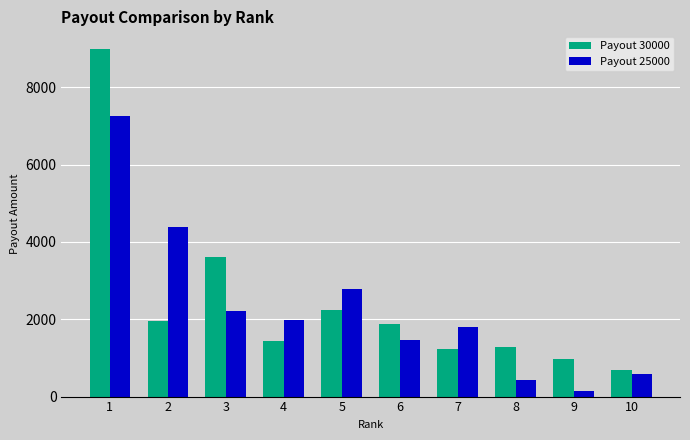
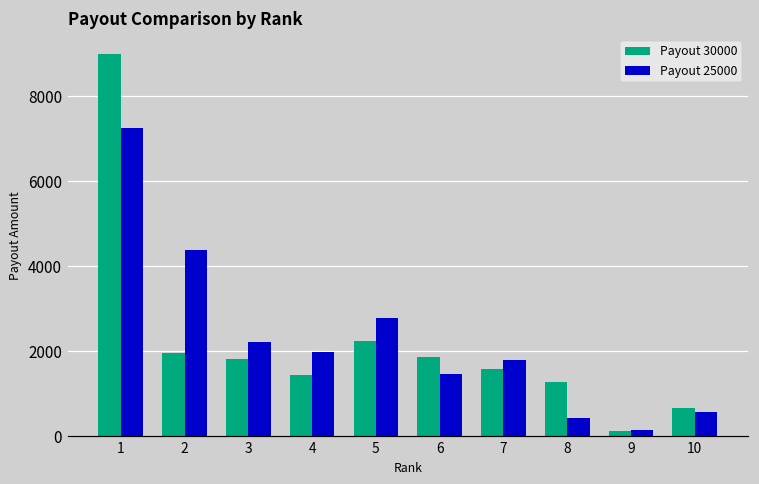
Payout 30000, 3: 3600 -> 1800
Payout 30000, 7: 1200 -> 1600
Payout 30000, 9: 1000 -> 100
